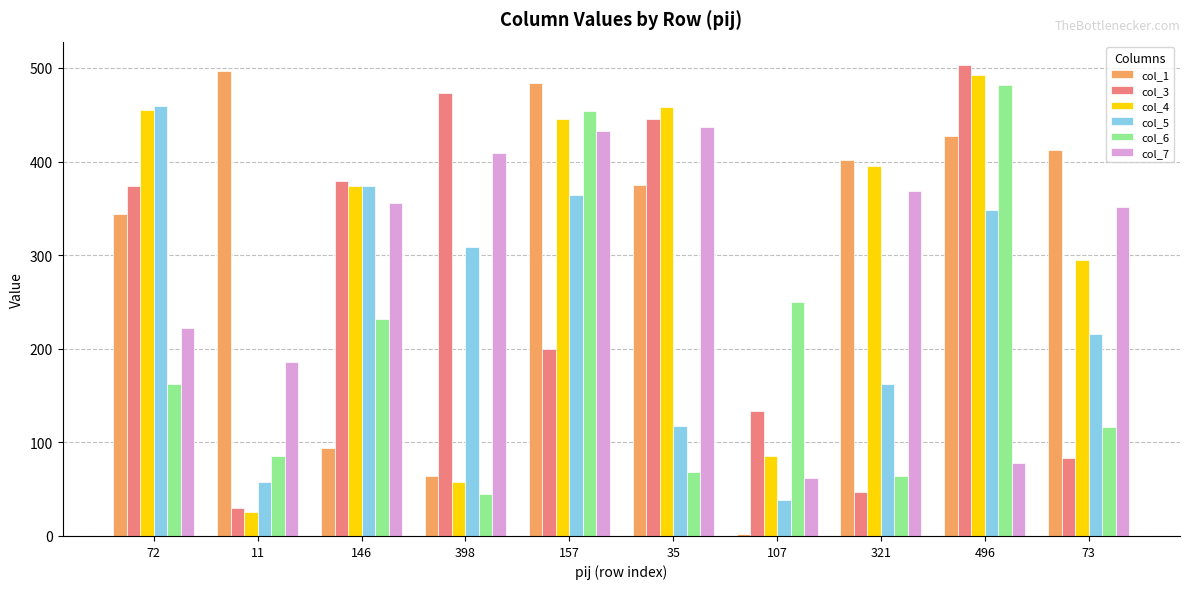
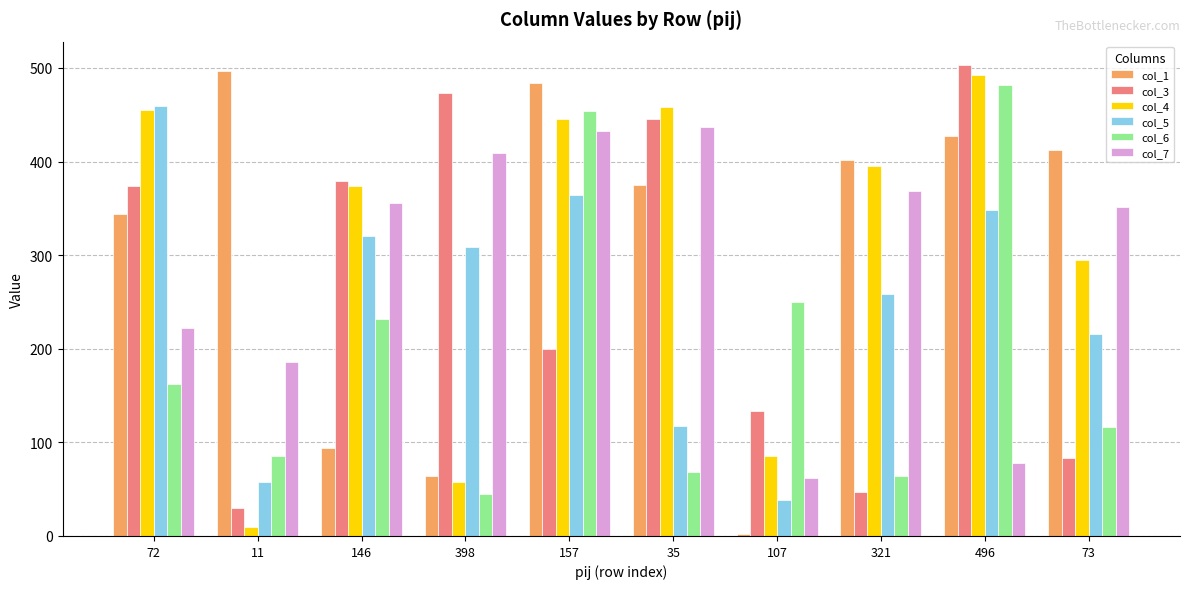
col_4, 11: 30 -> 10
col_5, 146: 370 -> 320
col_5, 321: 160 -> 260
